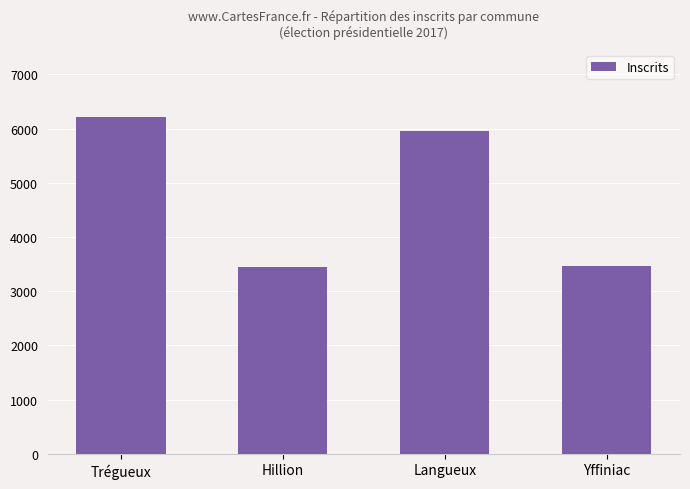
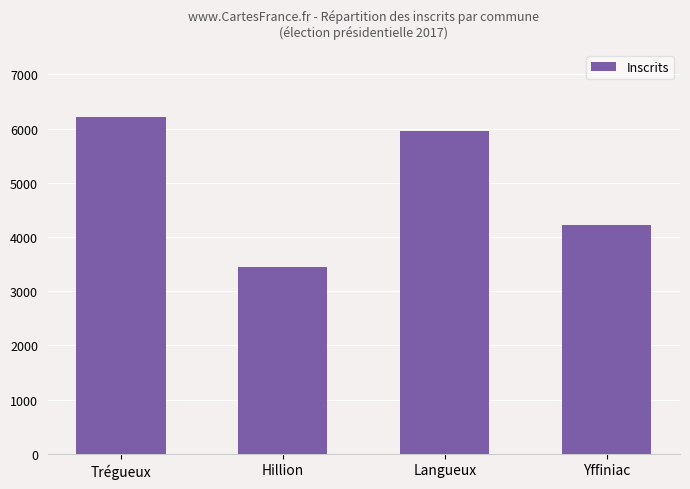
Yffiniac: 3500 -> 4200
